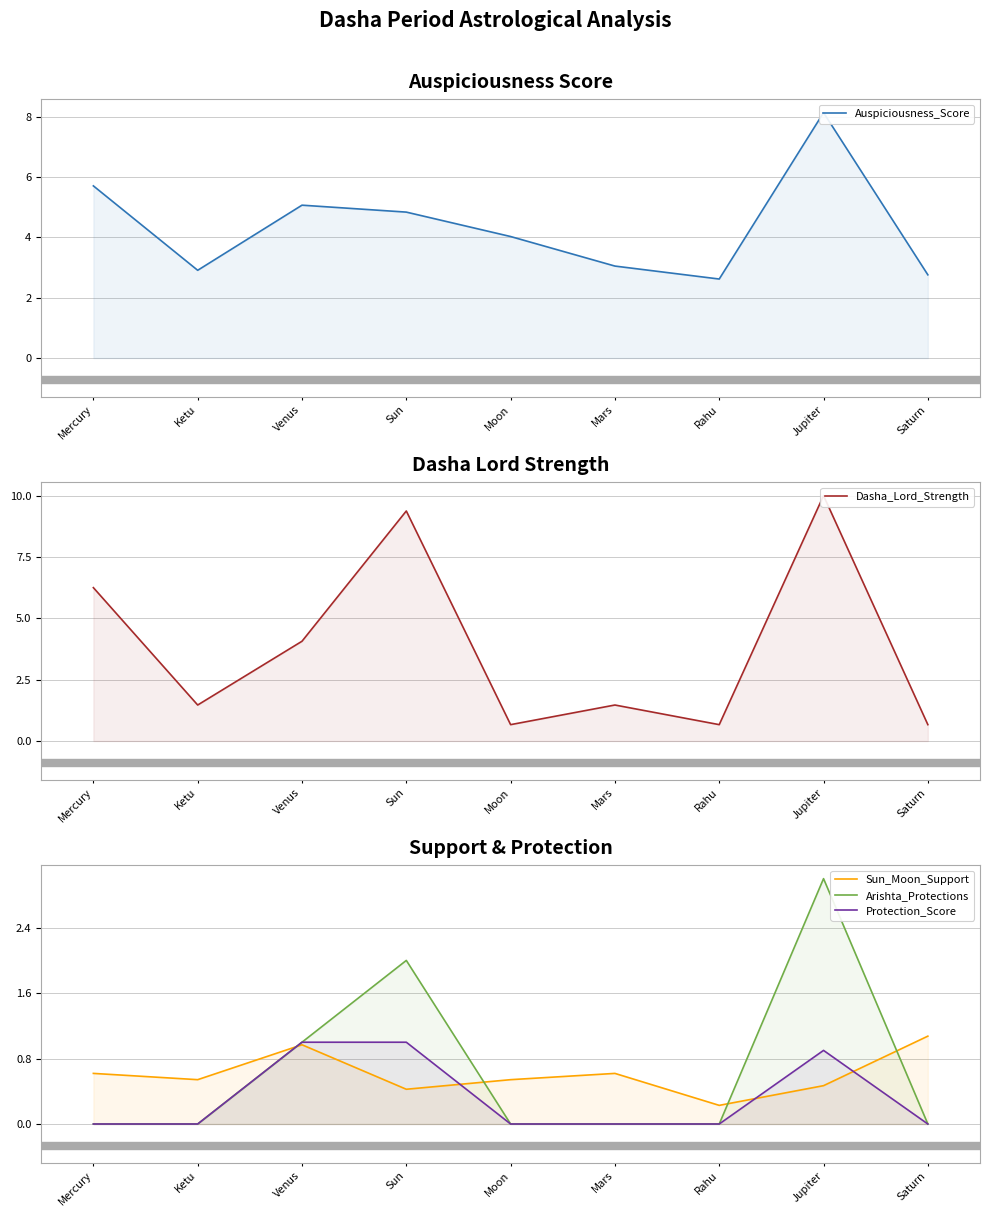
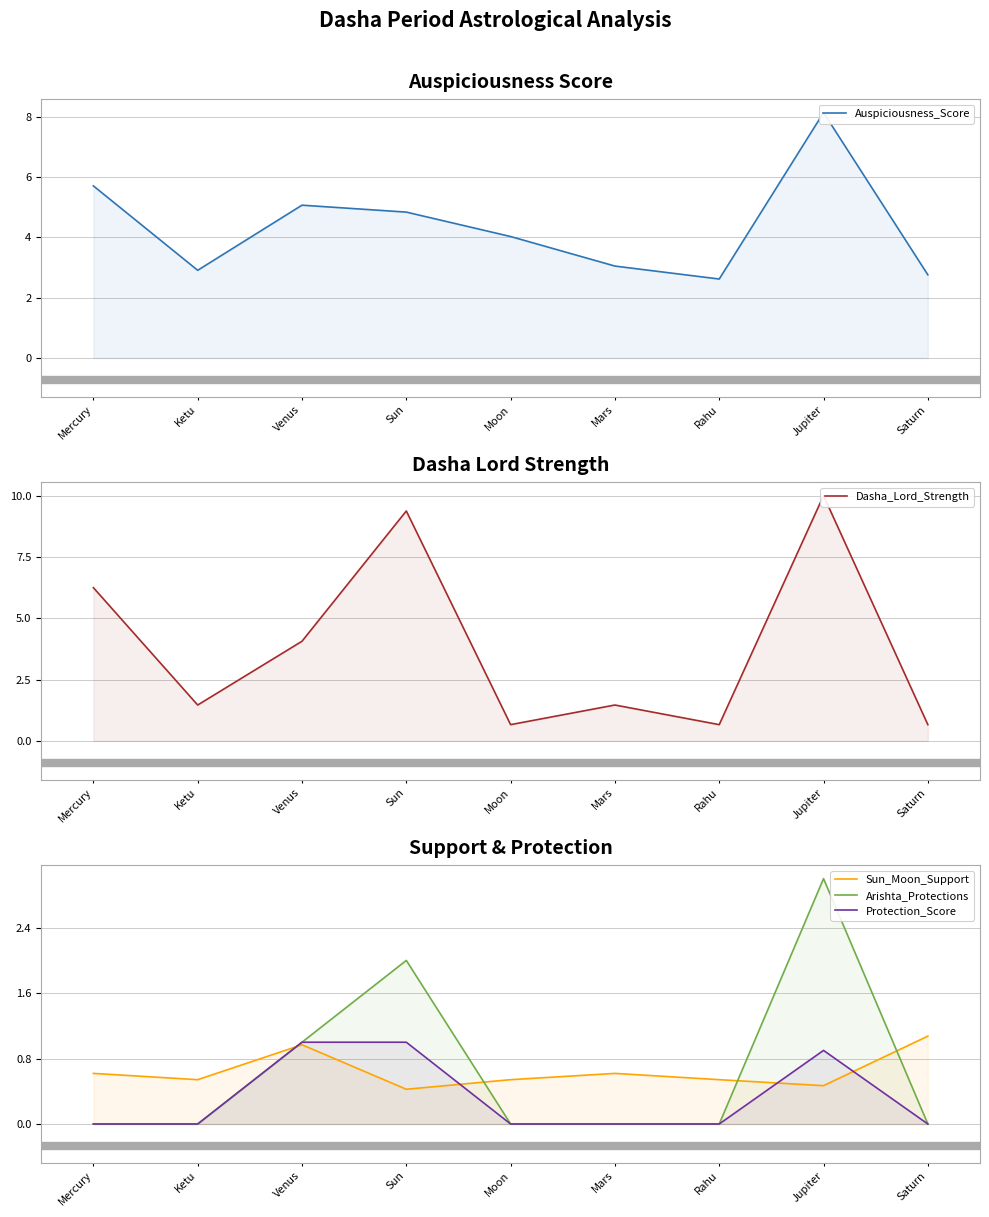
Support & Protection, Sun_Moon_Support, Rahu: 0.2 -> 0.5
